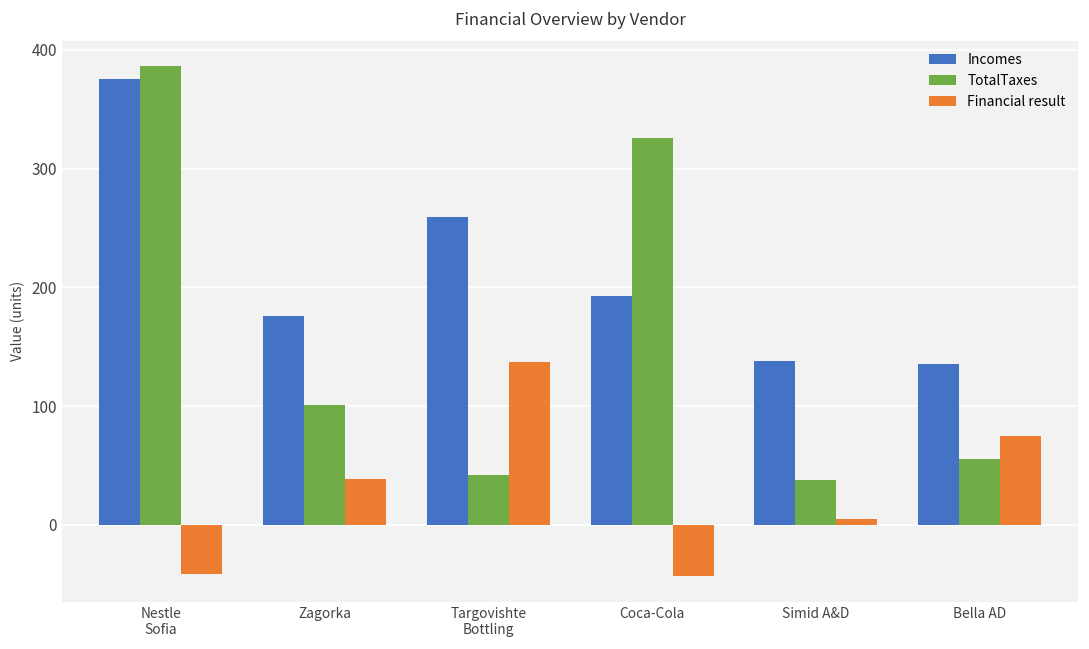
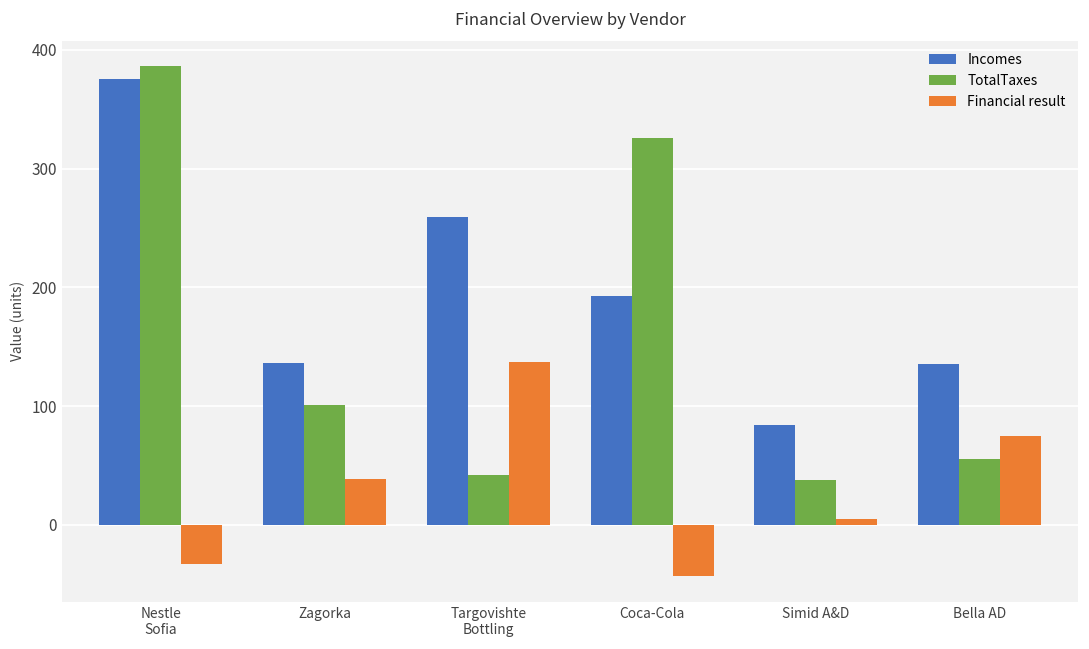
Financial result, Nestle Sofia: -41 -> -33
Incomes, Zagorka: 176 -> 136
Incomes, Simid A&D: 138 -> 84
